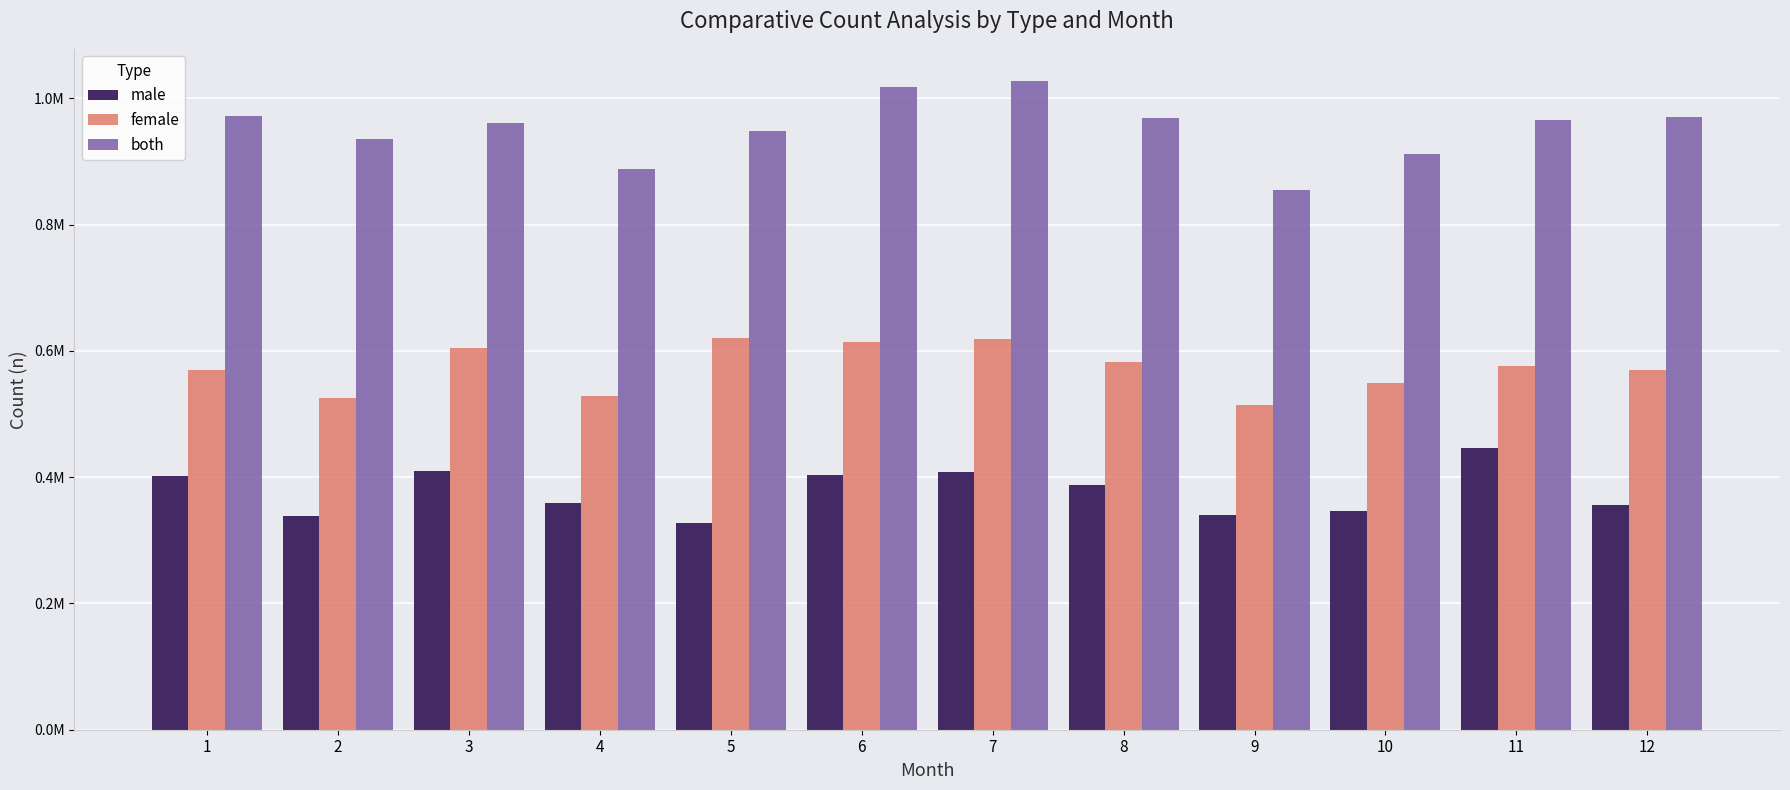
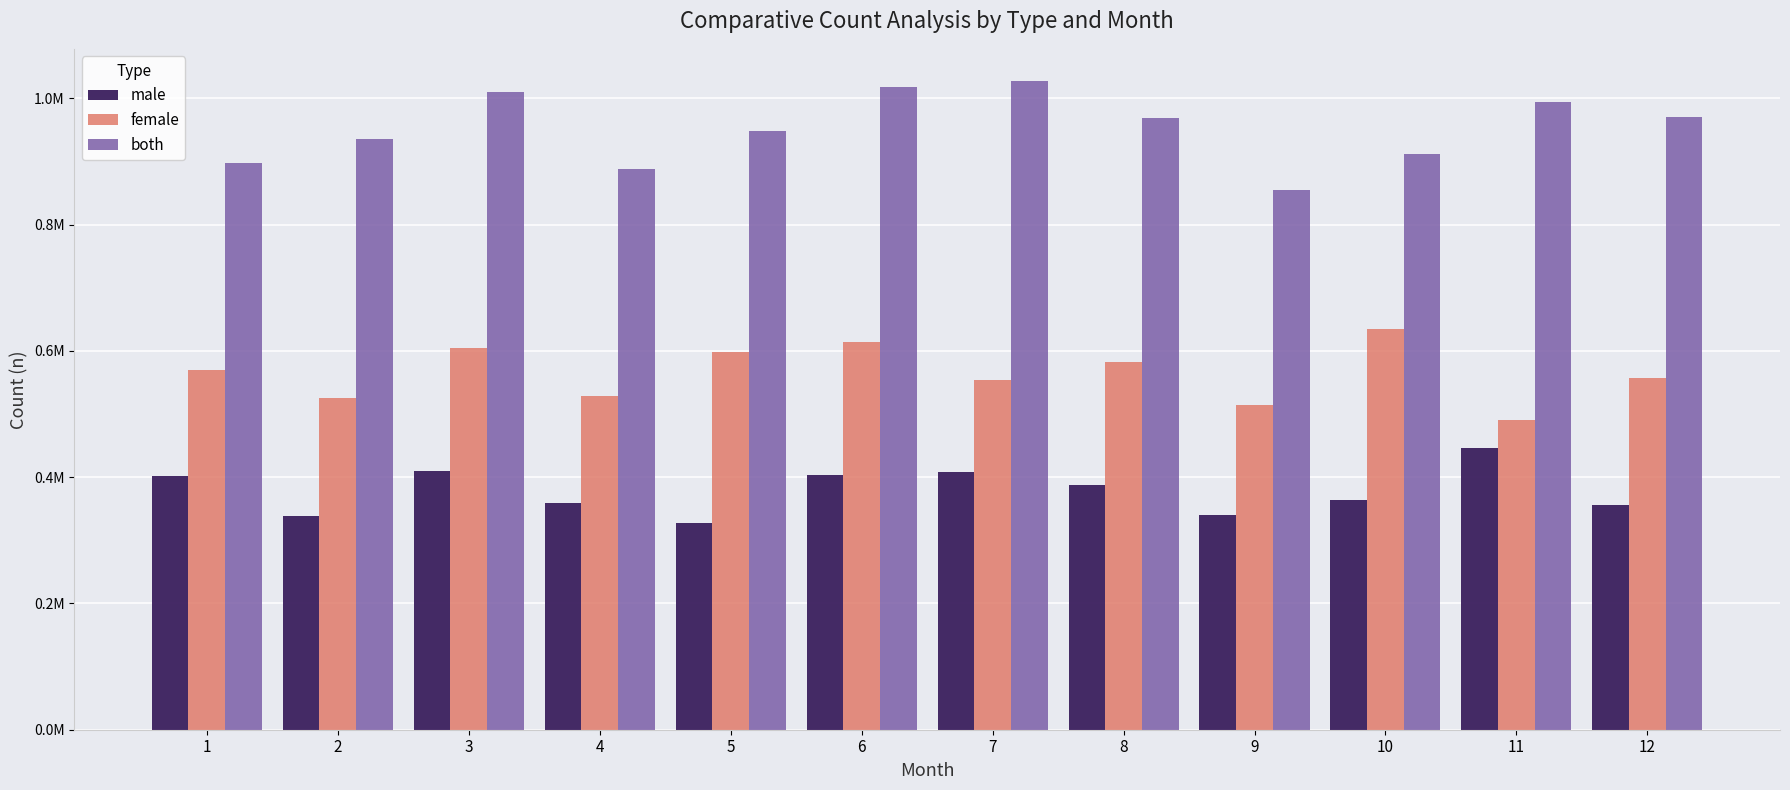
both, 1: 970000 -> 900000
both, 3: 960000 -> 1010000
female, 5: 620000 -> 600000
female, 7: 620000 -> 550000
male, 10: 350000 -> 360000
female, 10: 550000 -> 630000
female, 11: 580000 -> 490000
both, 11: 970000 -> 990000
female, 12: 570000 -> 560000
